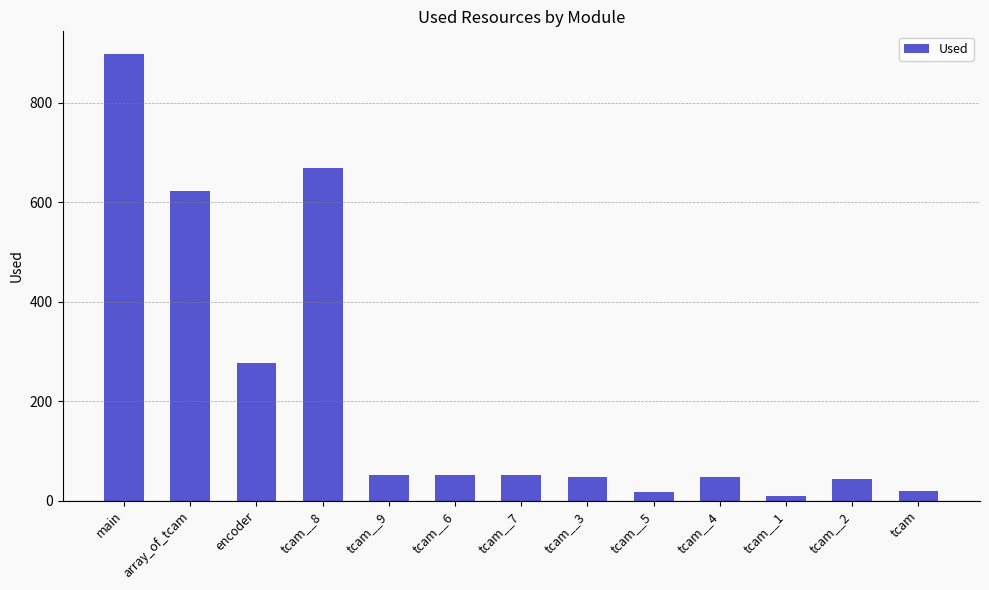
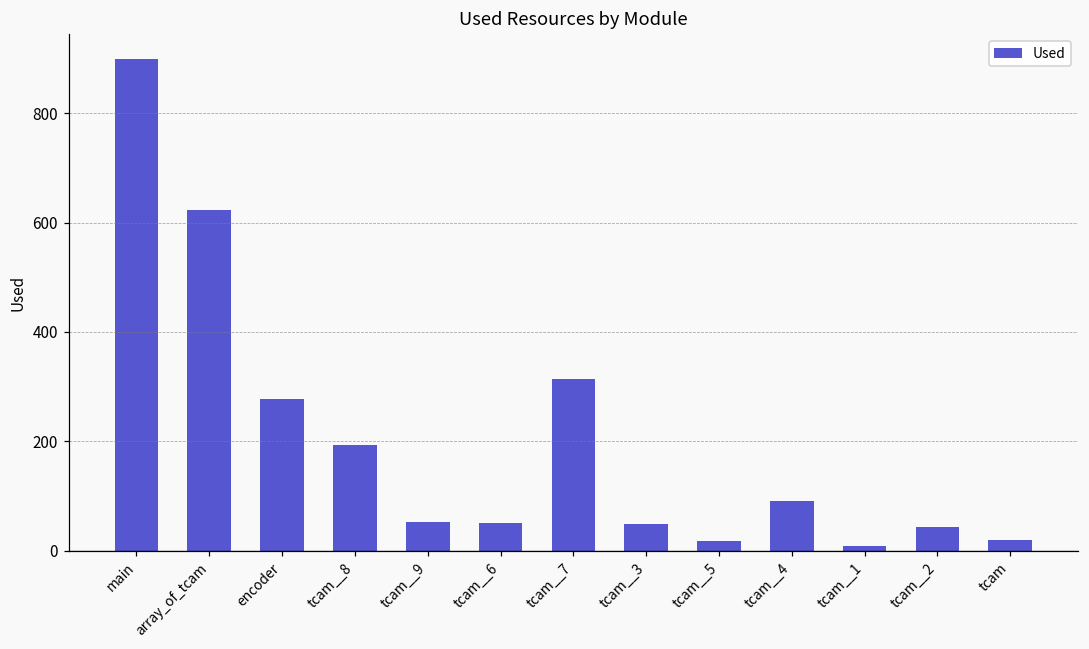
tcam__8: 670 -> 190
tcam__7: 50 -> 310
tcam__4: 50 -> 90
